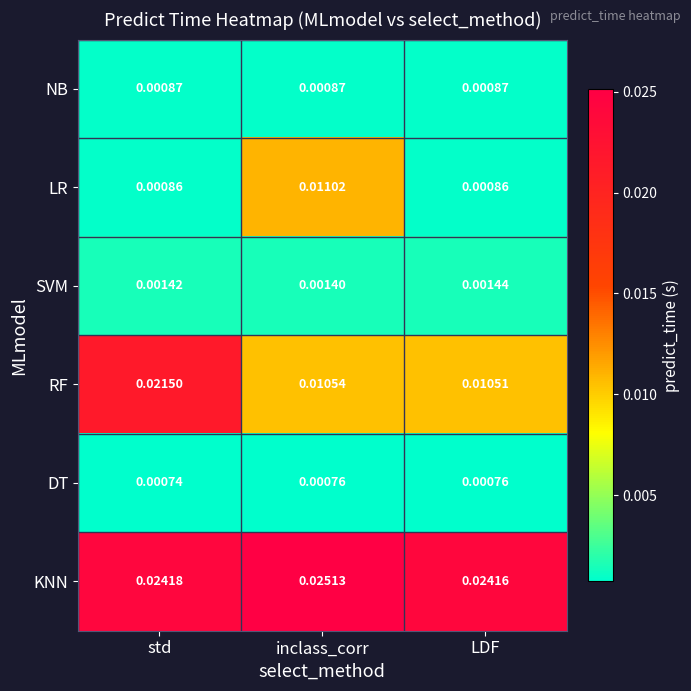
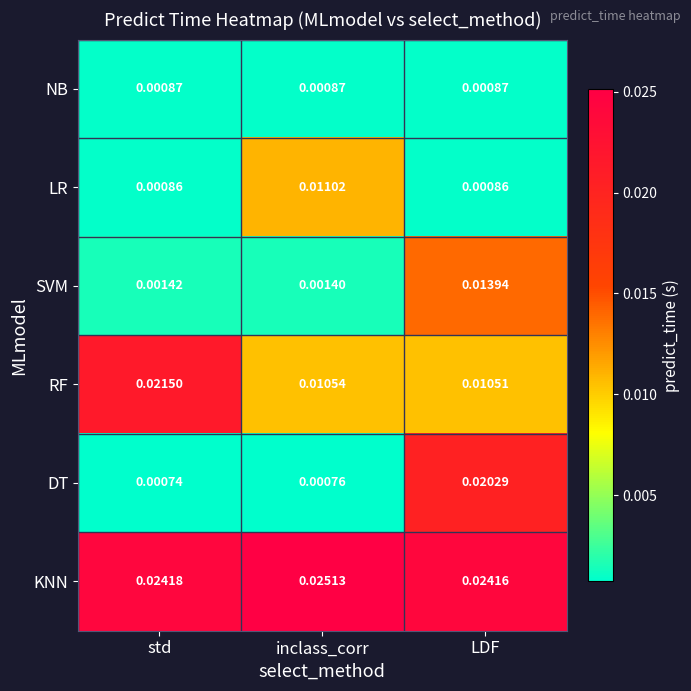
SVM, LDF: 0.00144 -> 0.01394
DT, LDF: 0.00076 -> 0.02029
